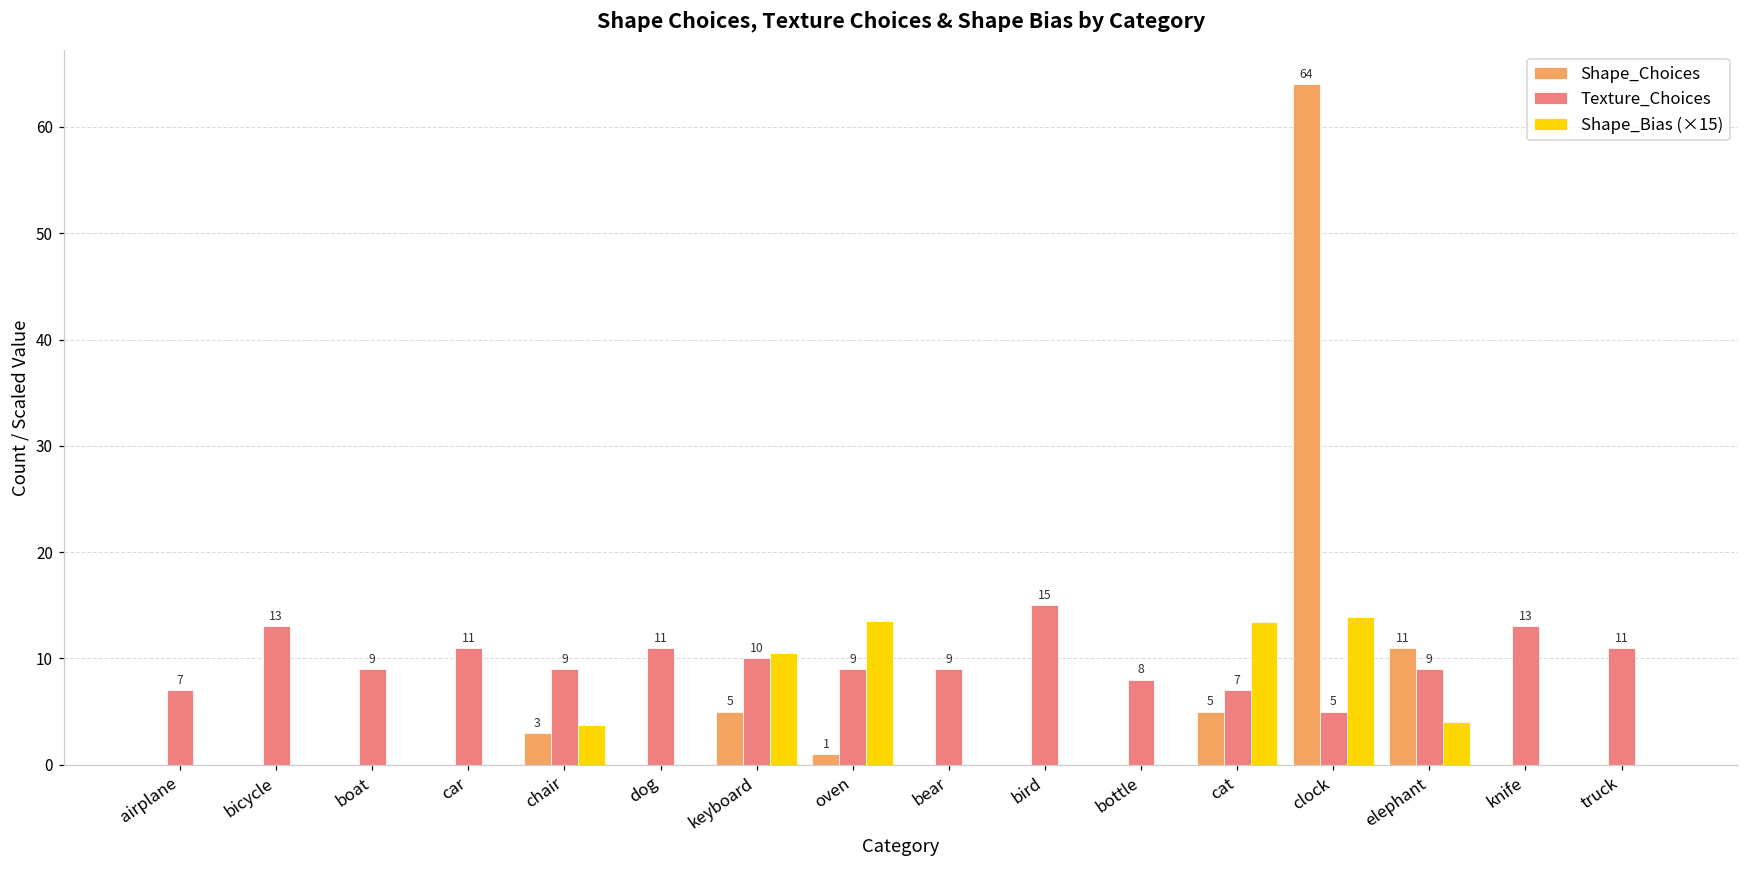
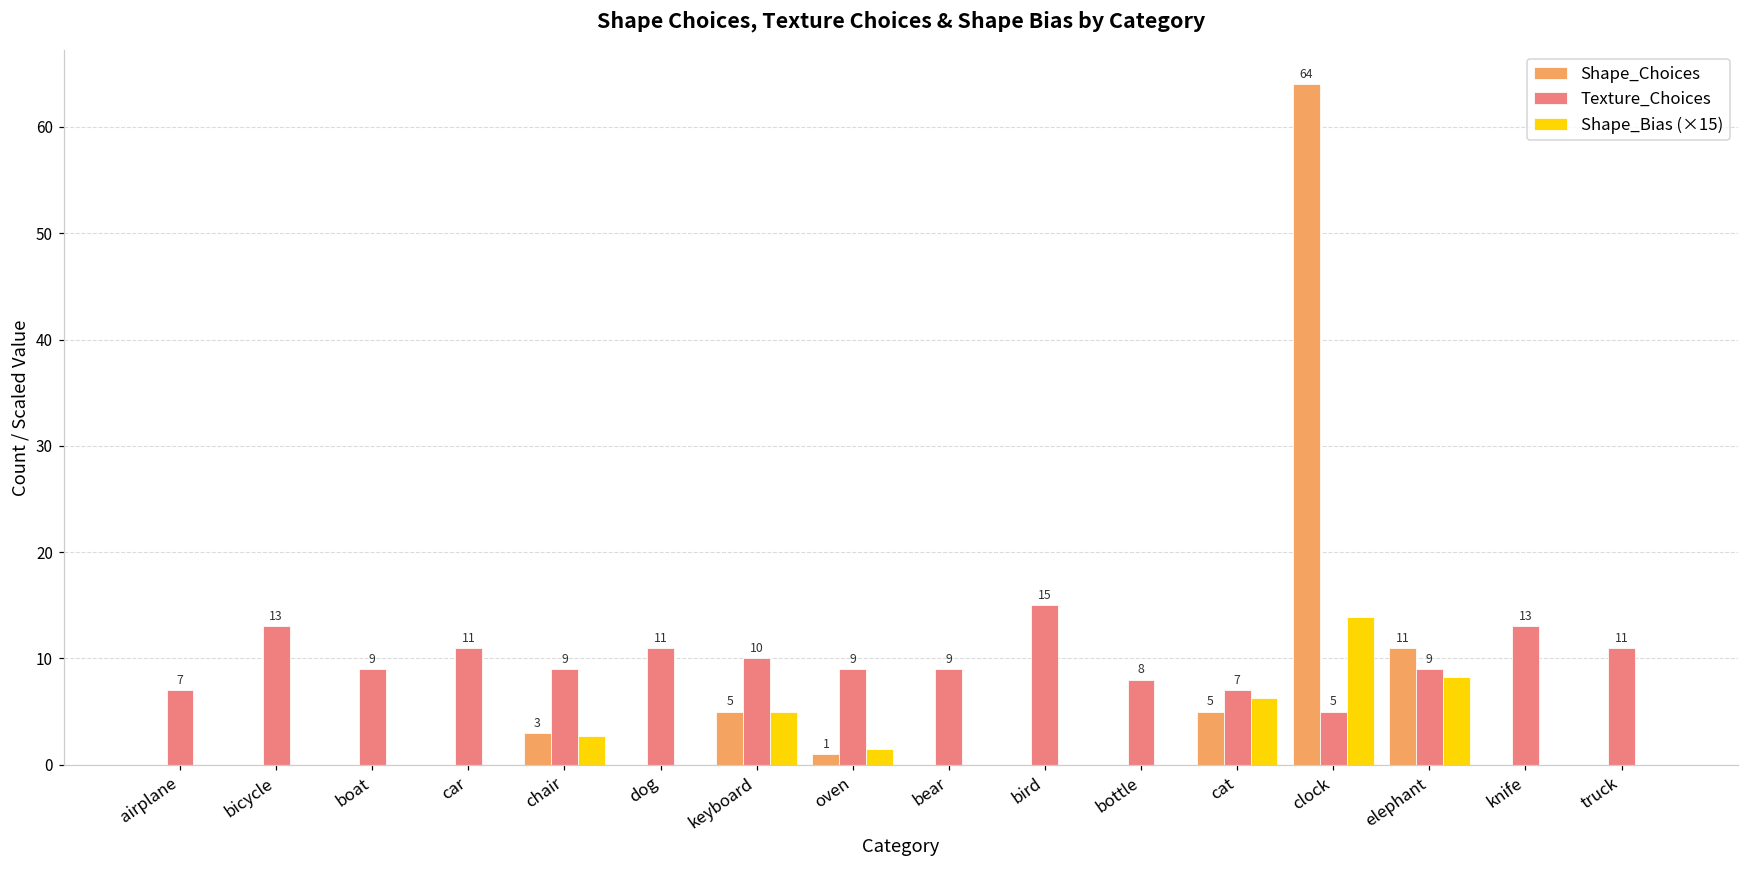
Shape_Bias (×15), chair: 4 -> 3
Shape_Bias (×15), keyboard: 11 -> 5
Shape_Bias (×15), oven: 14 -> 2
Shape_Bias (×15), cat: 13 -> 6
Shape_Bias (×15), elephant: 4 -> 8
